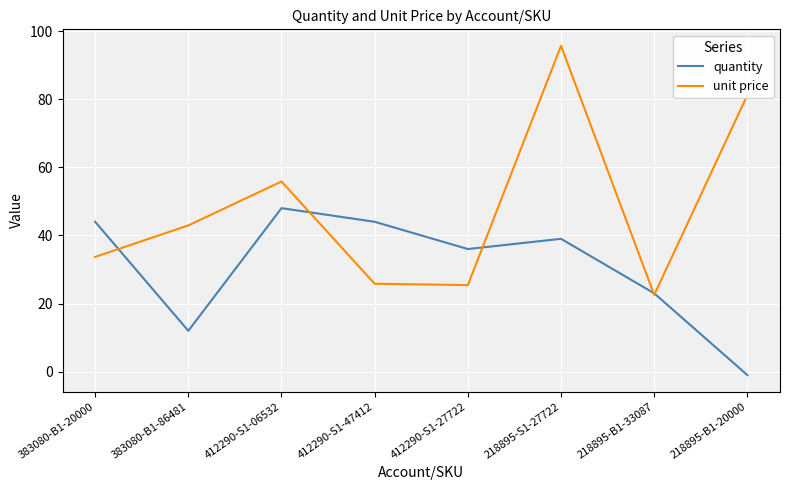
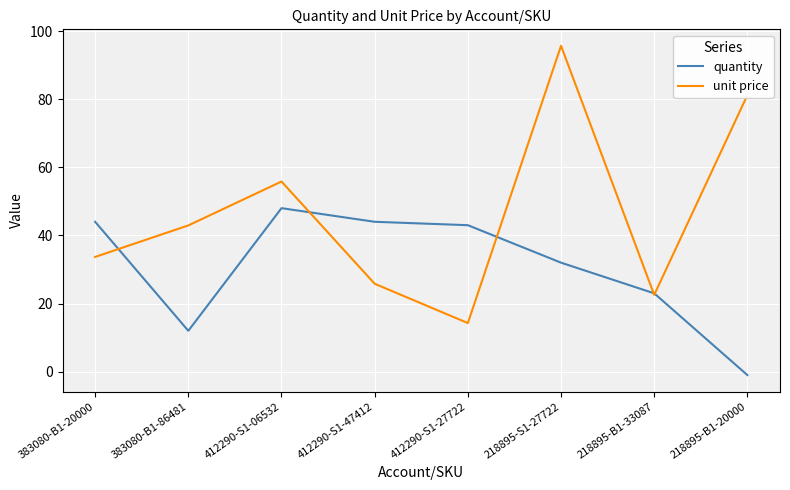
quantity, 412290-S1-27722: 36 -> 43
unit price, 412290-S1-27722: 25 -> 14
quantity, 218895-S1-27722: 39 -> 32
